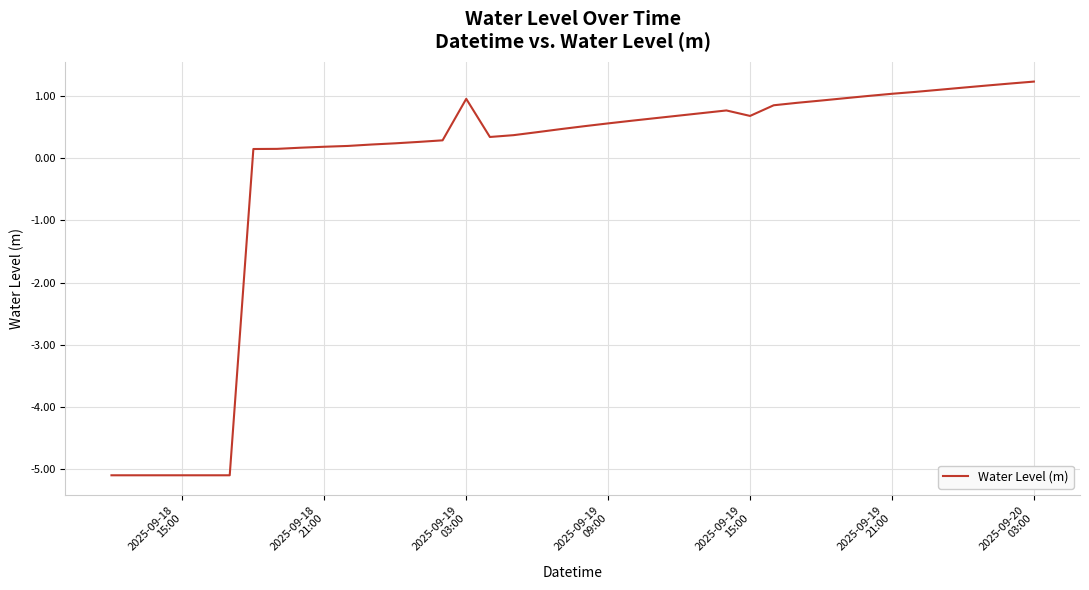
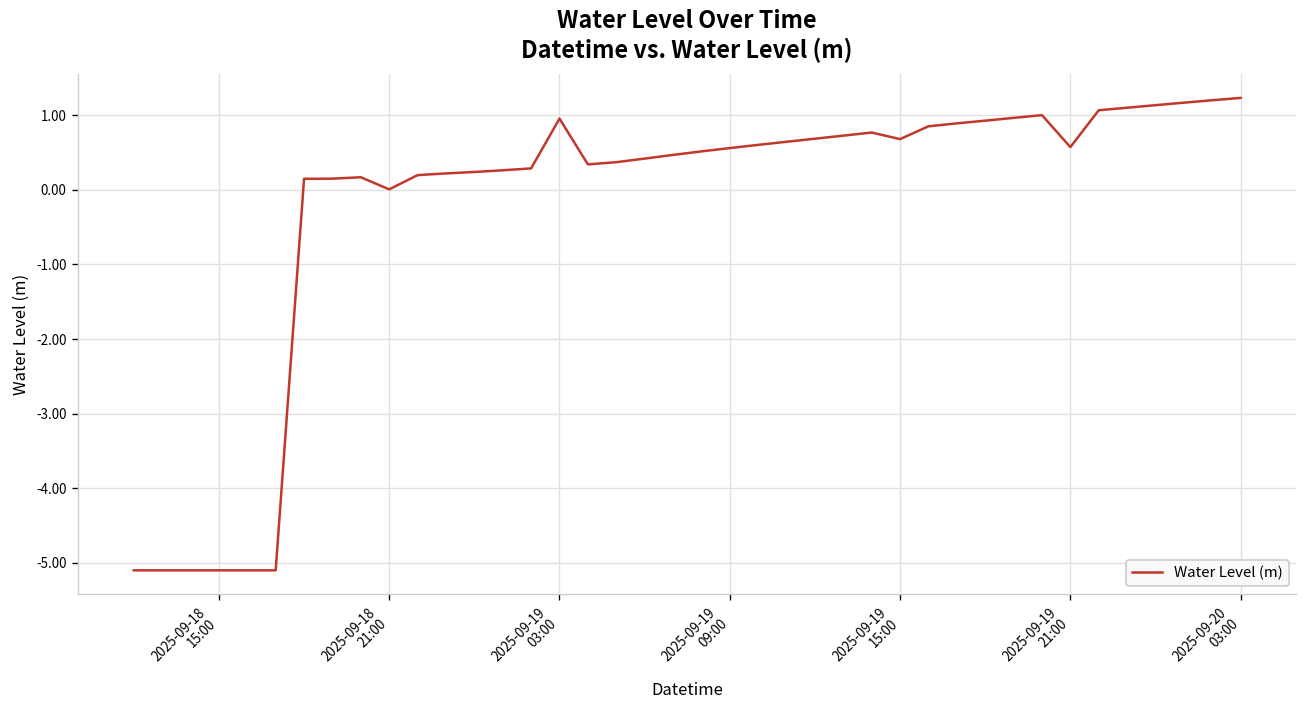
2025-09-18 21:00: 0.2 -> 0.0
2025-09-19 21:00: 1.0 -> 0.6
